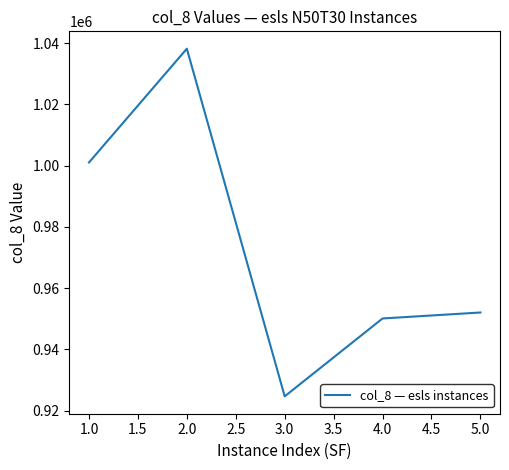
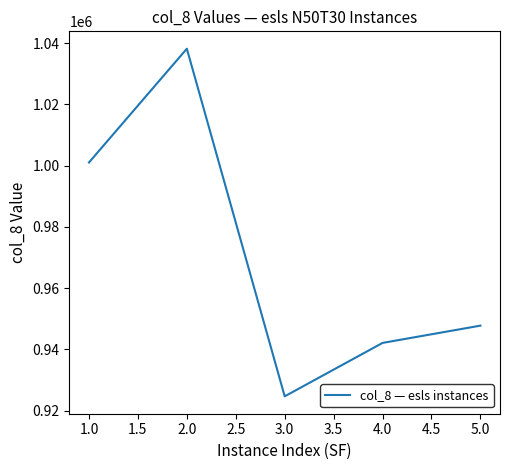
4.0: 950000 -> 942000
5.0: 952000 -> 948000
